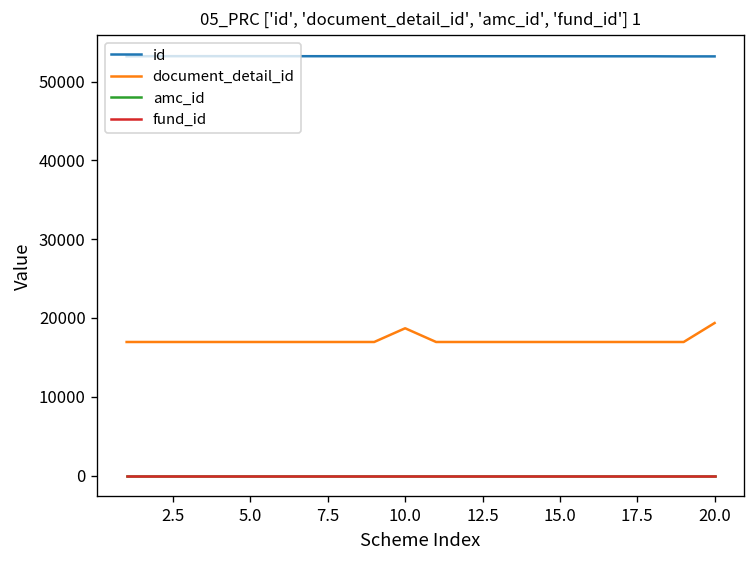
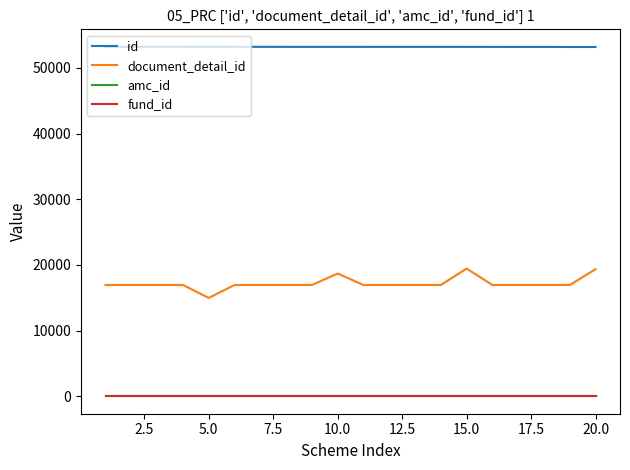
document_detail_id, 5.0: 17000 -> 15000
document_detail_id, 15.0: 17000 -> 19000
